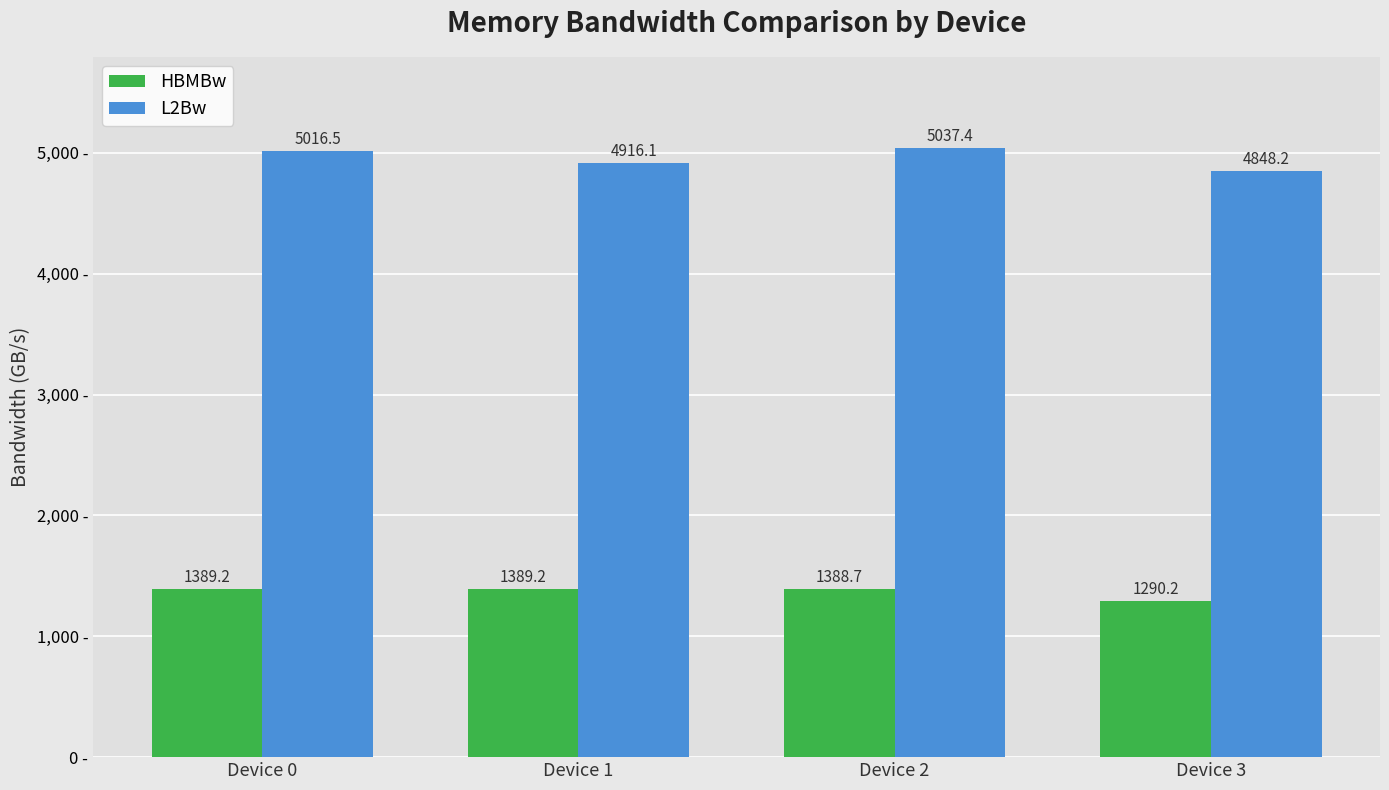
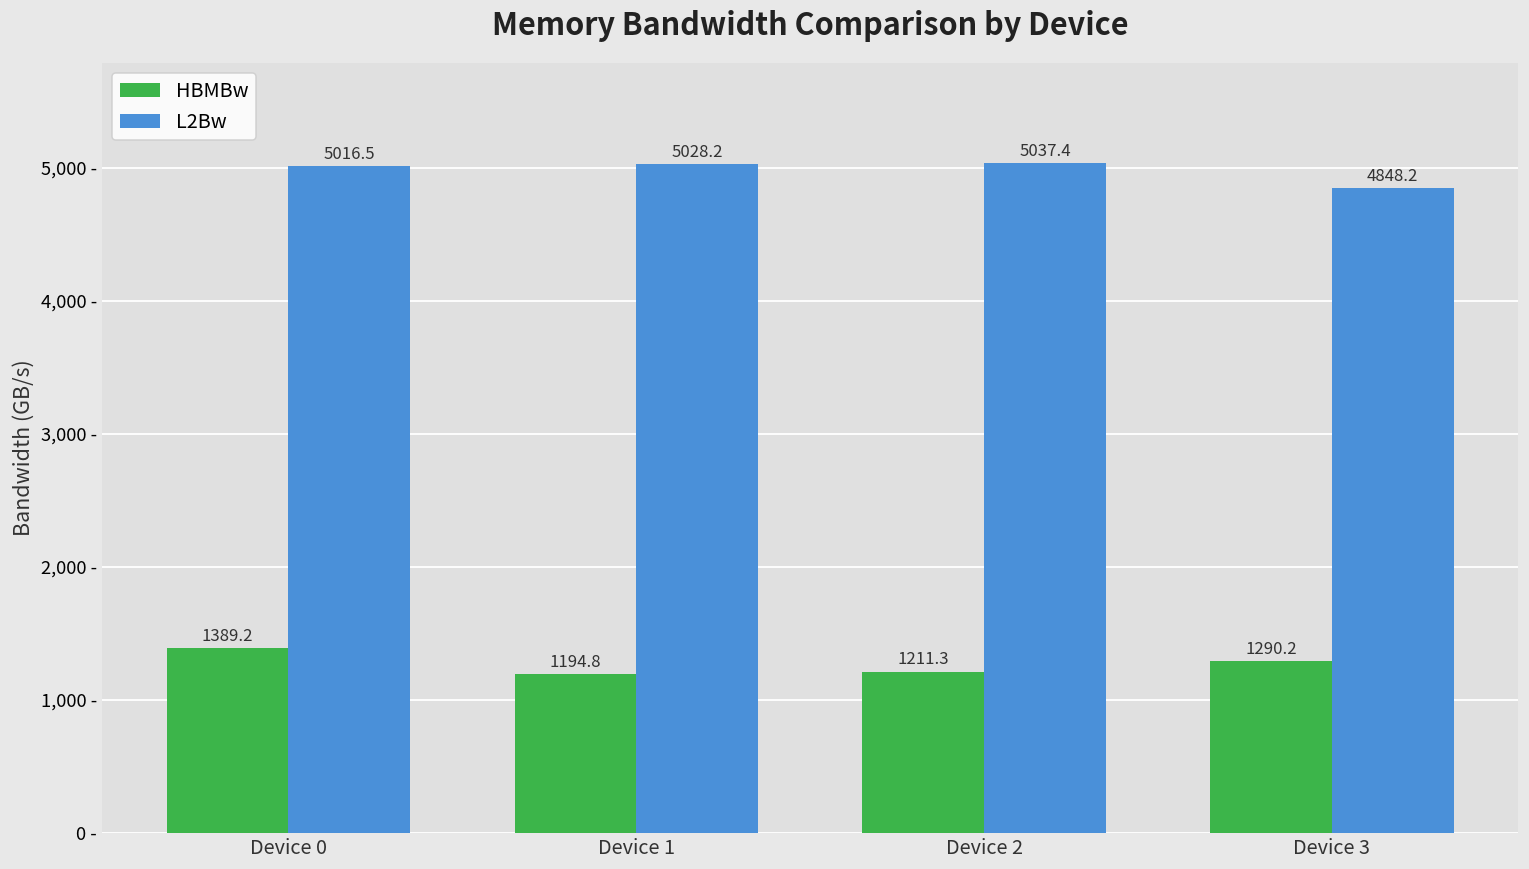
HBMBw, Device 1: 1389.2 -> 1194.8
L2Bw, Device 1: 4916.1 -> 5028.2
HBMBw, Device 2: 1388.7 -> 1211.3
